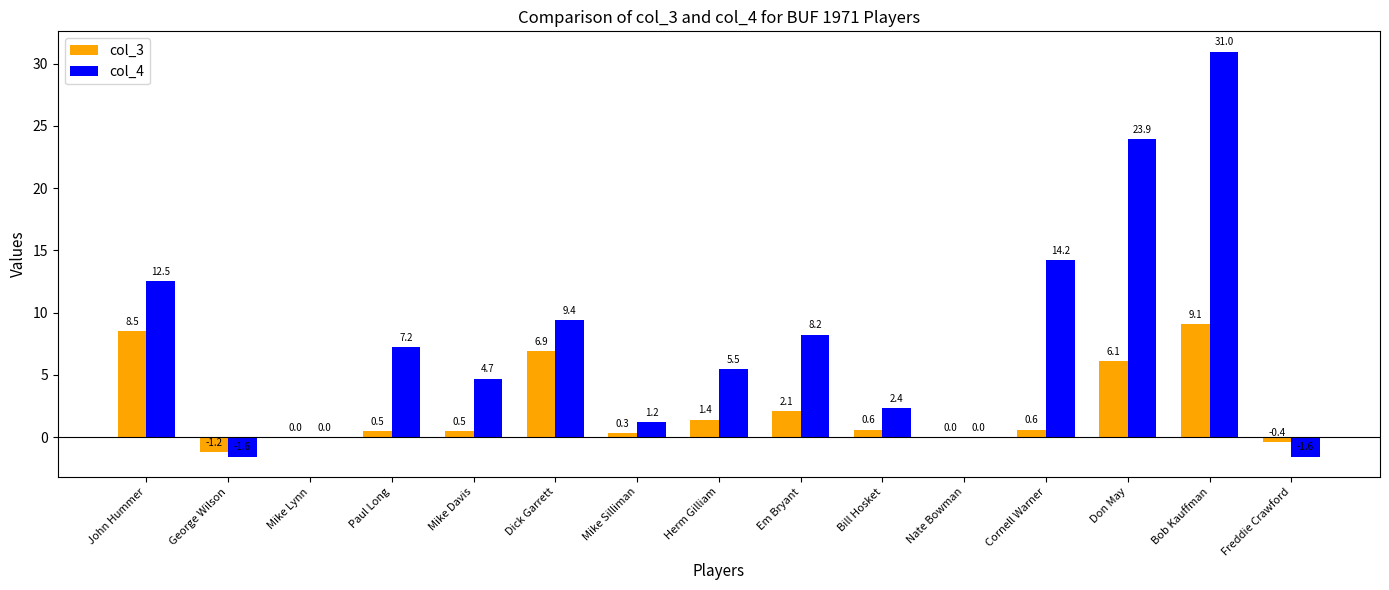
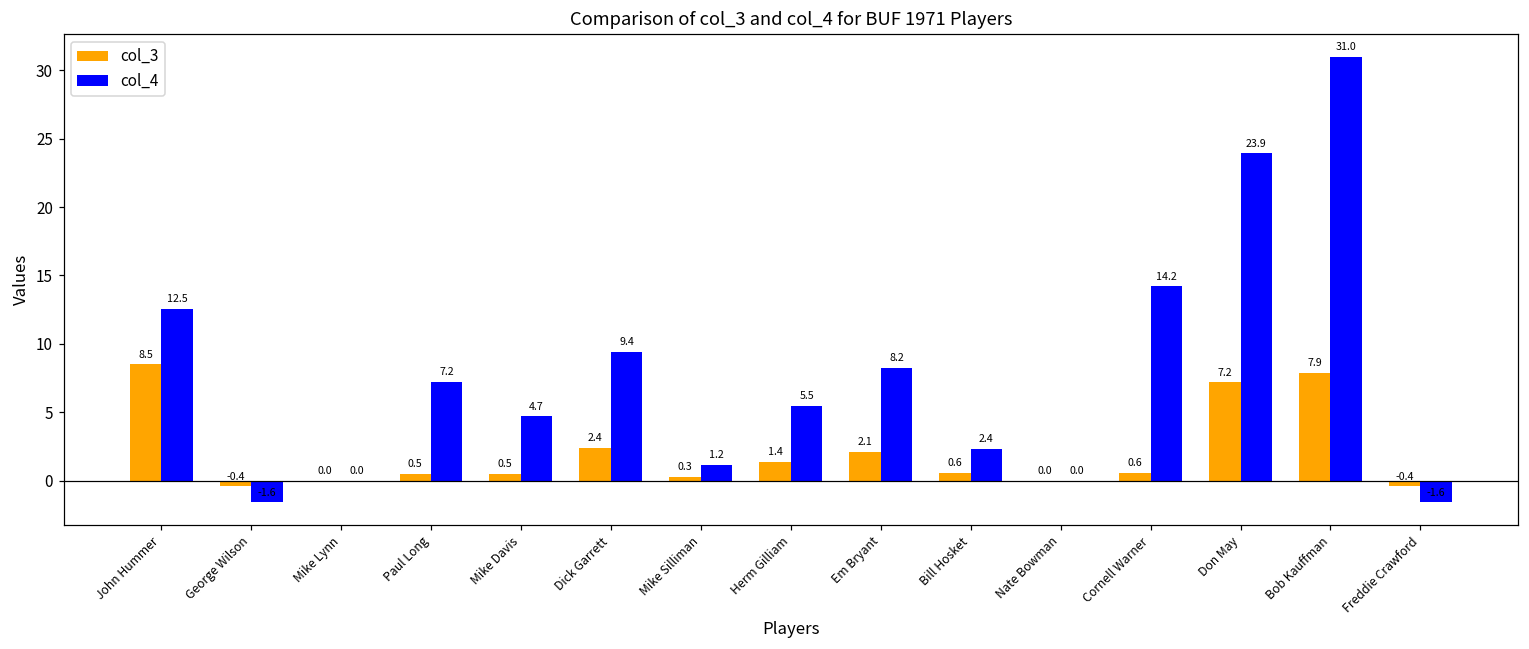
col_3, George Wilson: -1.2 -> -0.4
col_3, Dick Garrett: 6.9 -> 2.4
col_3, Don May: 6.1 -> 7.2
col_3, Bob Kauffman: 9.1 -> 7.9
